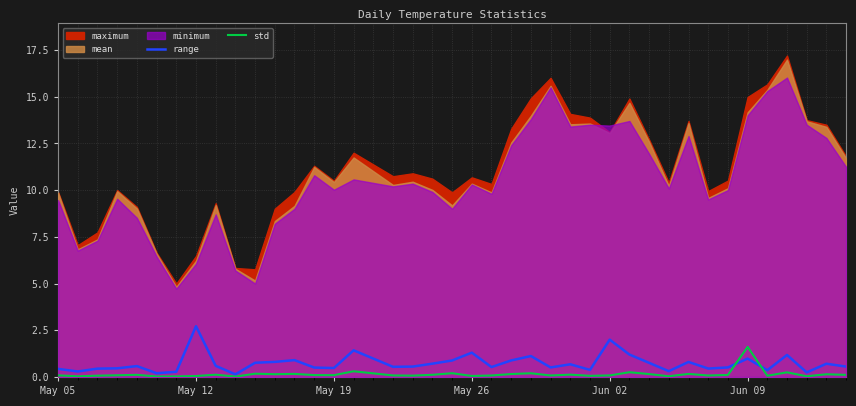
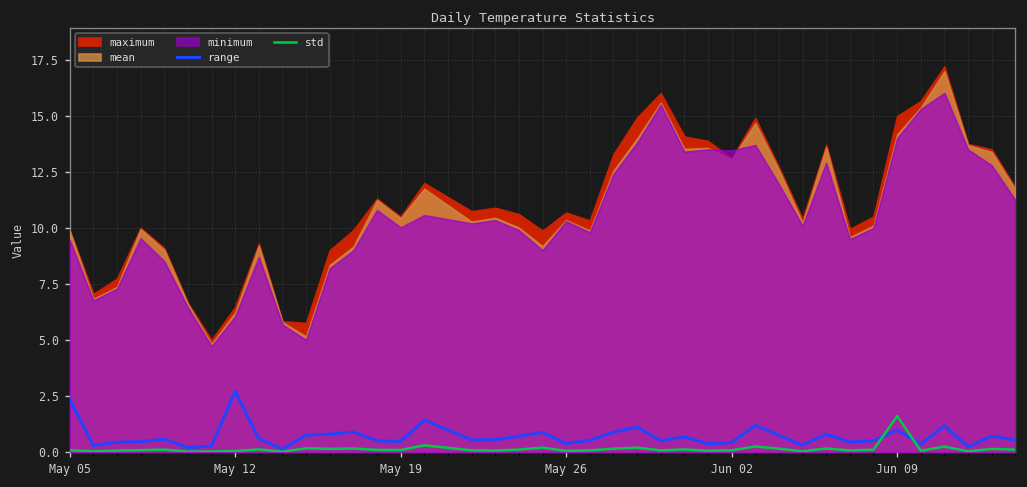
range, May 05: 0.4 -> 2.4
range, May 26: 1.3 -> 0.4
range, Jun 02: 2.0 -> 0.4
